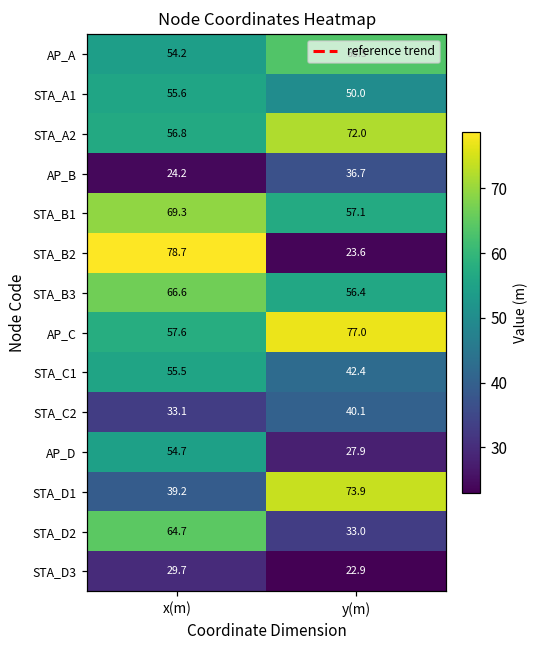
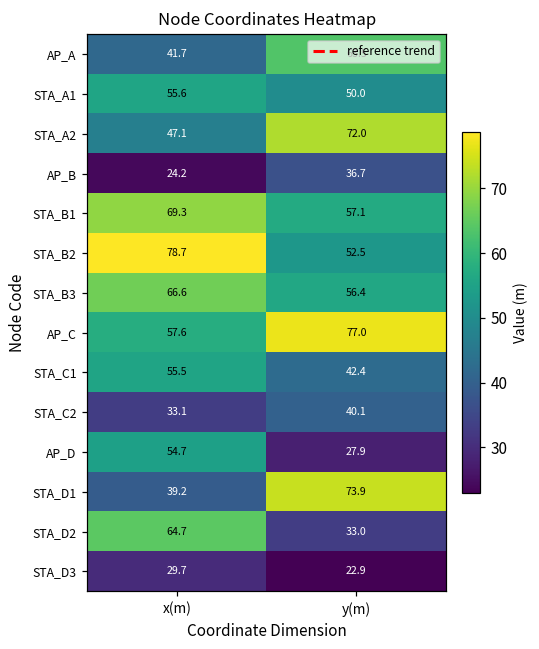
AP_A, x(m): 54.2 -> 41.7
STA_A2, x(m): 56.8 -> 47.1
STA_B2, y(m): 23.6 -> 52.5
